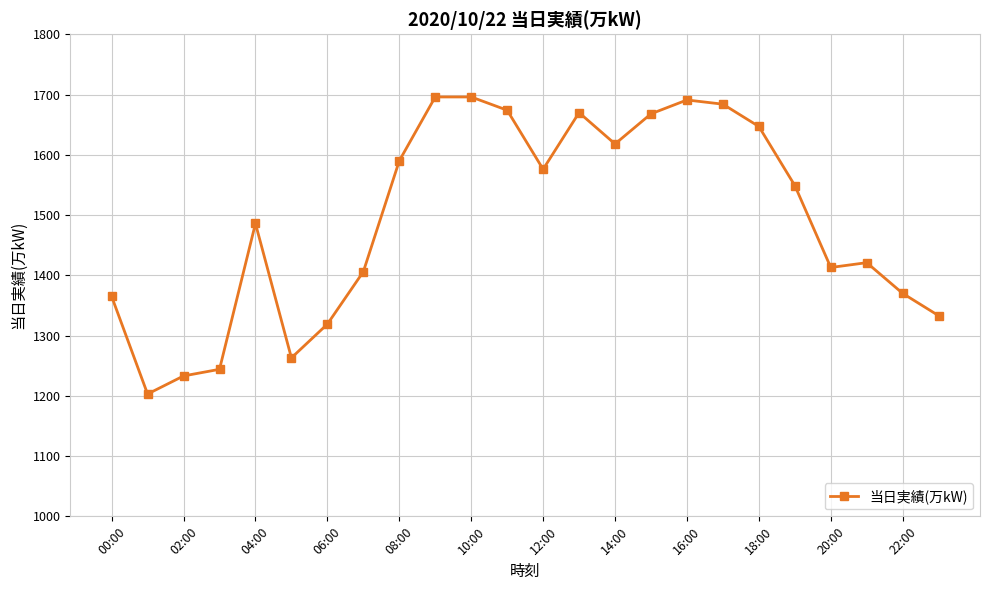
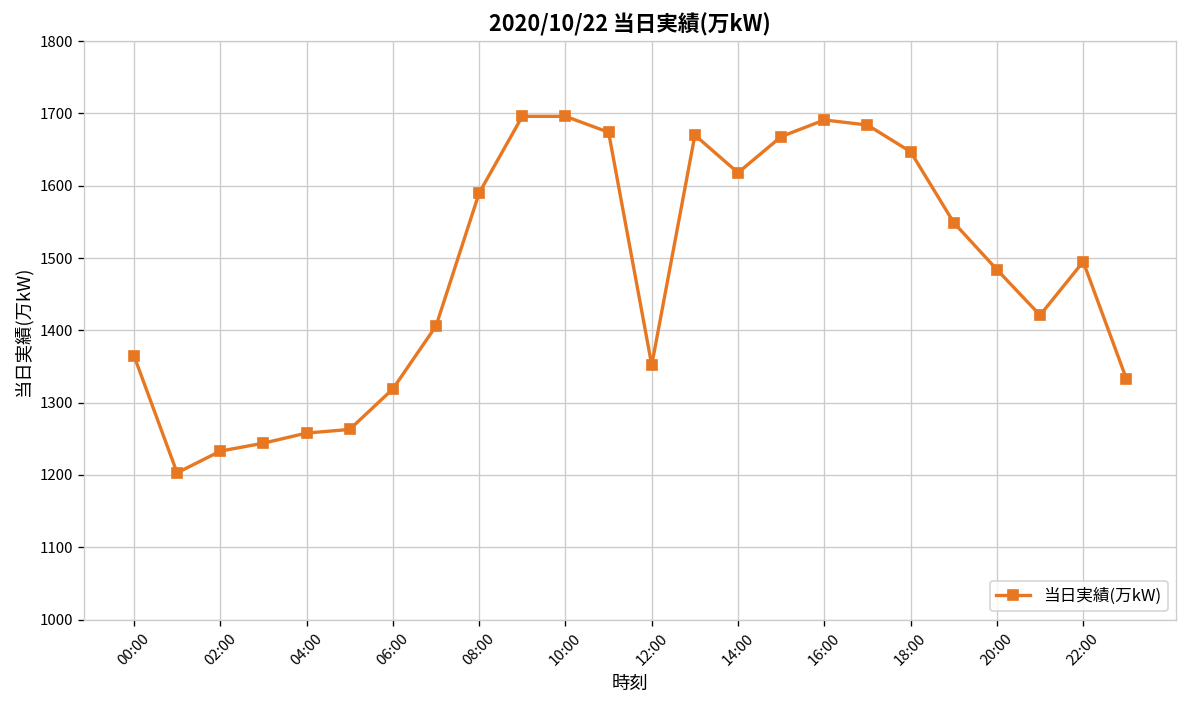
04:00: 1490 -> 1260
12:00: 1580 -> 1350
20:00: 1410 -> 1480
22:00: 1370 -> 1500
